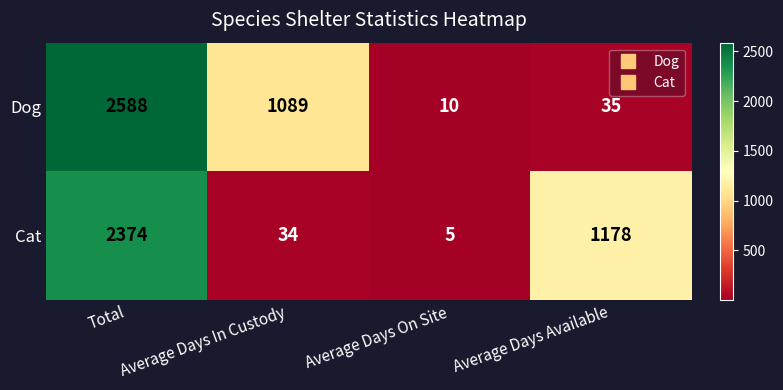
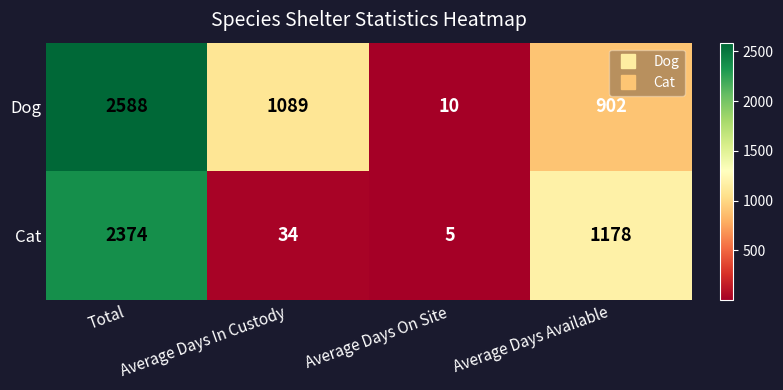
Dog, Average Days Available: 35 -> 902
